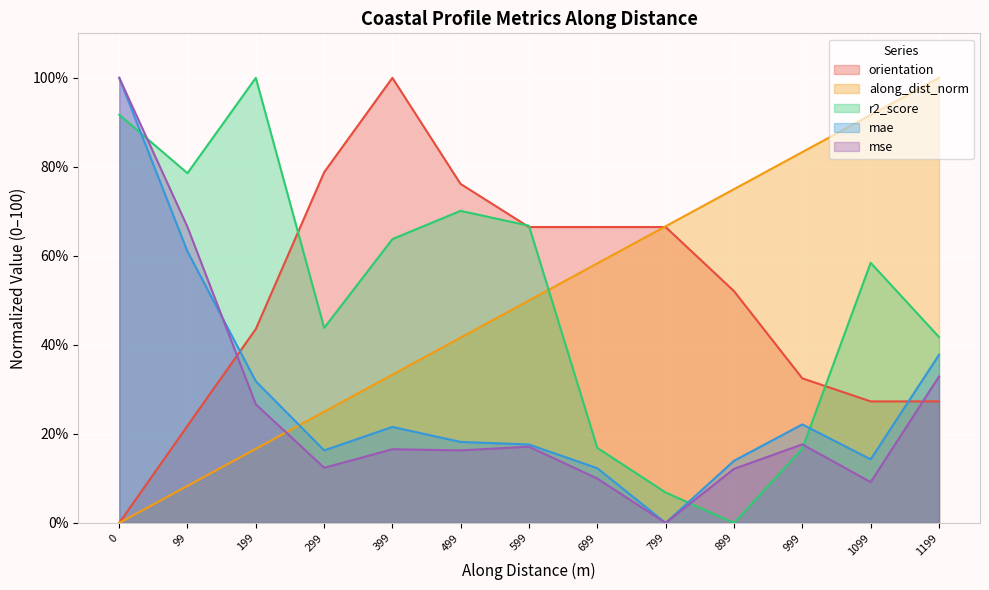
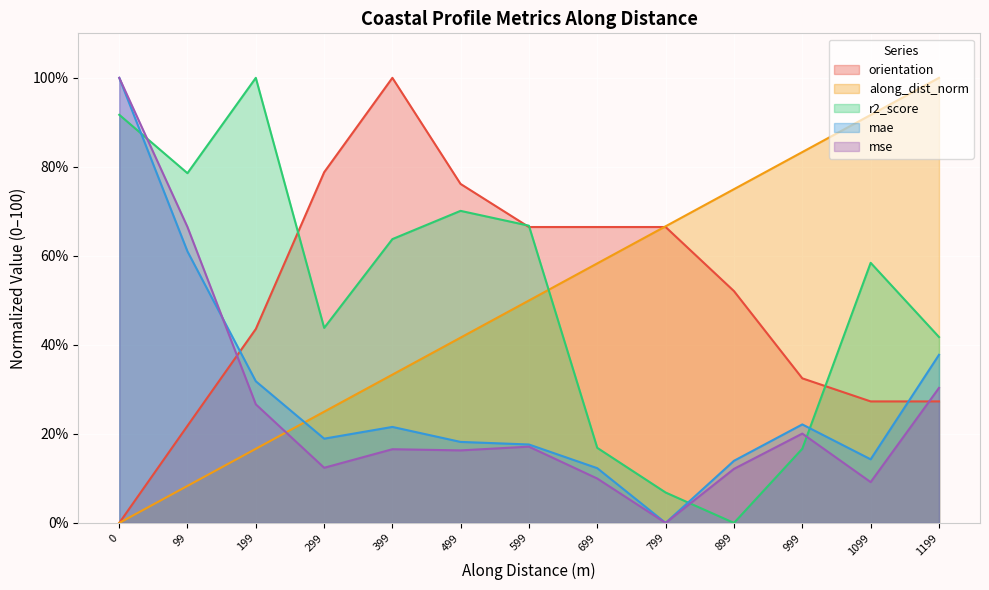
mae, 299: 16% -> 19%
mse, 999: 18% -> 20%
mse, 1199: 33% -> 30%
